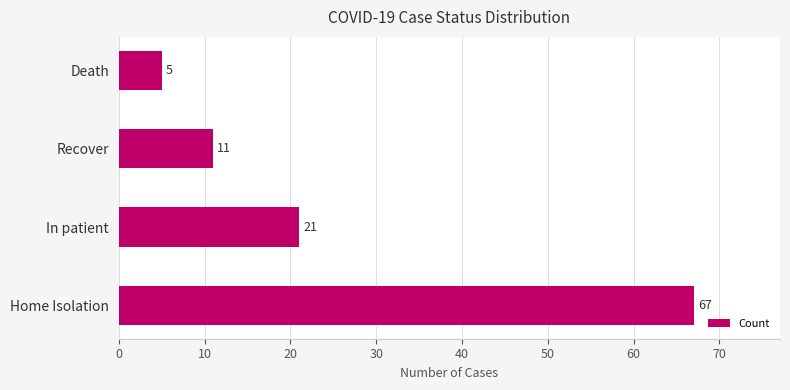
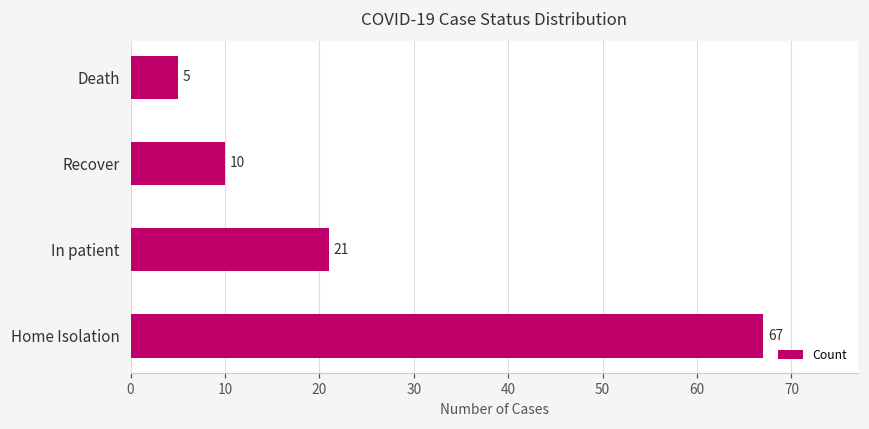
Recover: 11 -> 10
